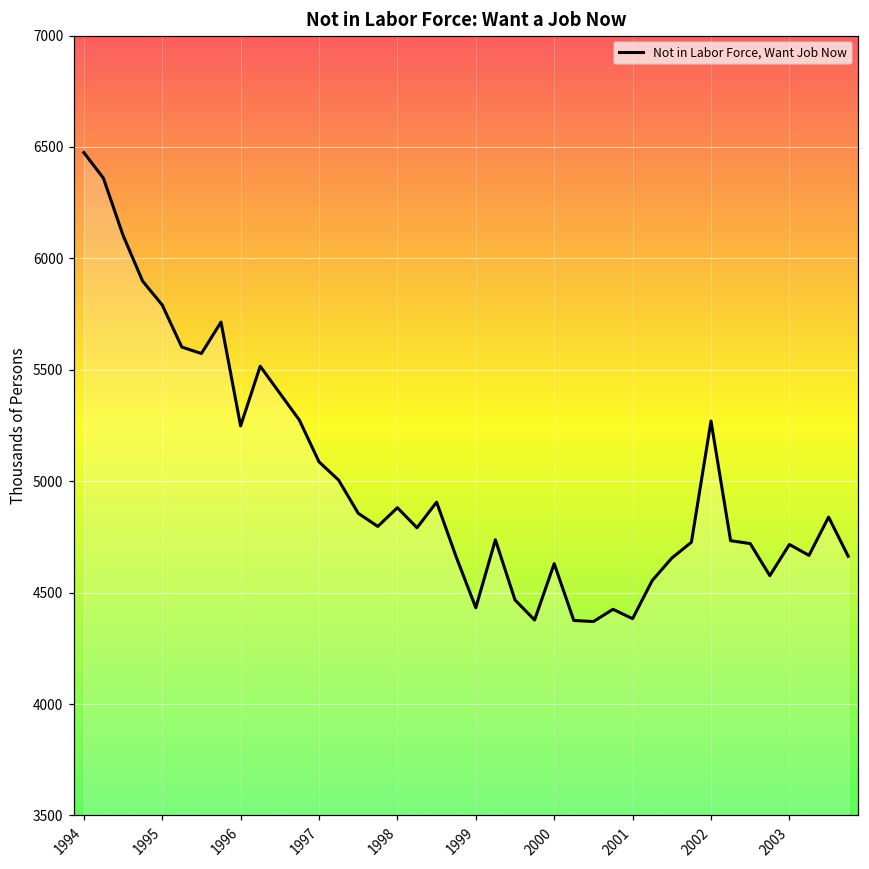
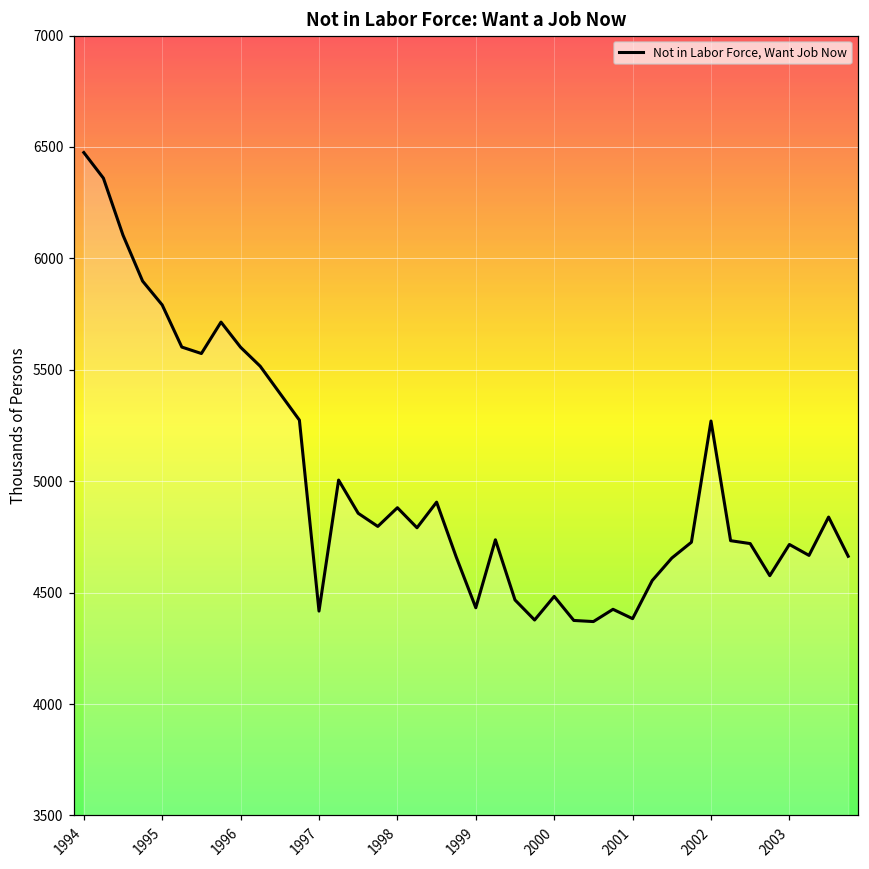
1996: 5250 -> 5600
1997: 5090 -> 4420
2000: 4630 -> 4480
